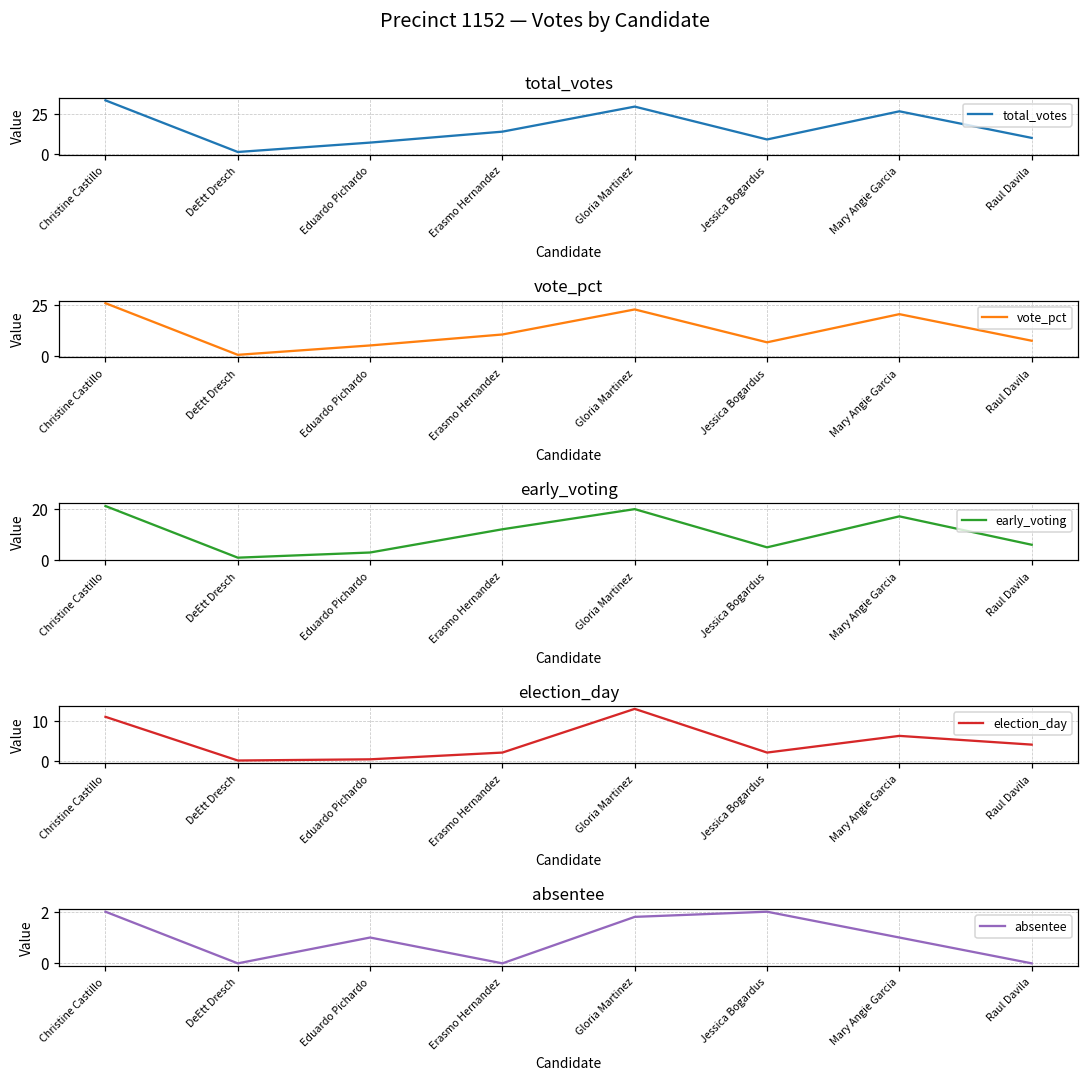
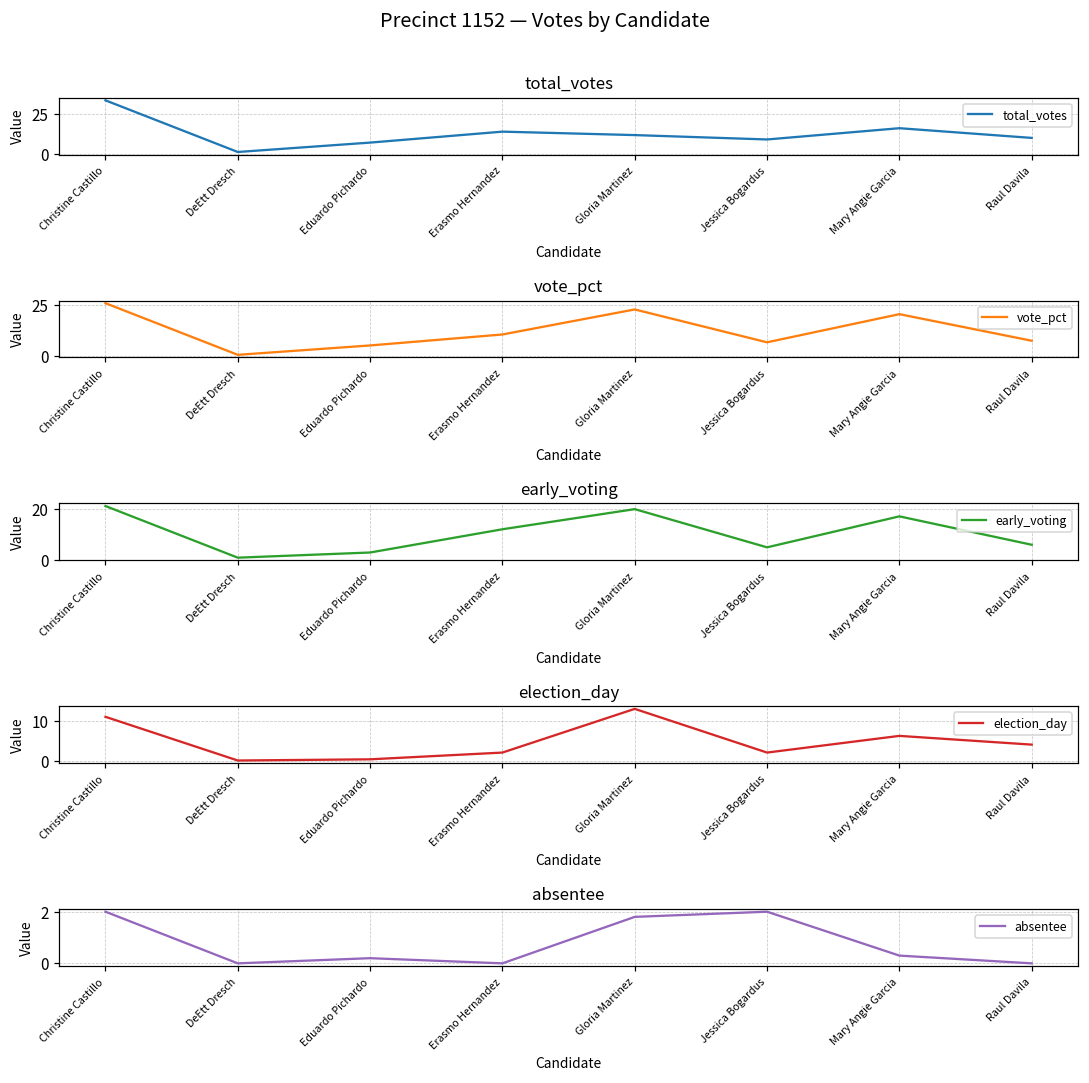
total_votes, Gloria Martinez: 30 -> 12
total_votes, Mary Angie Garcia: 27 -> 16
absentee, Eduardo Pichardo: 1.0 -> 0.2
absentee, Mary Angie Garcia: 1.0 -> 0.3
